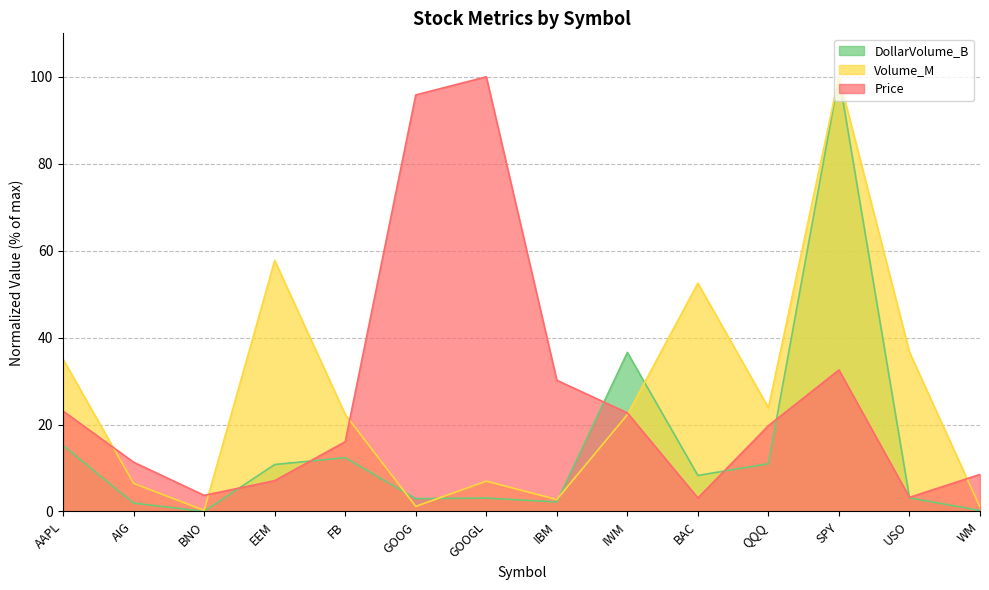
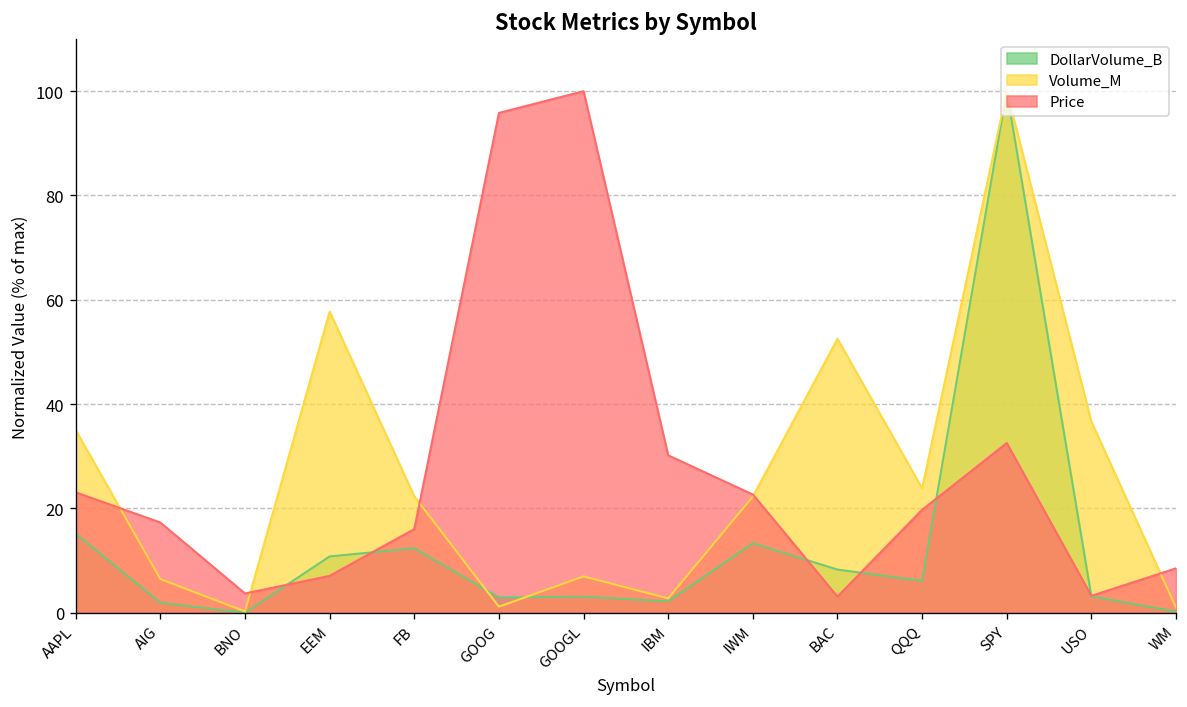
Price, AIG: 11 -> 17
DollarVolume_B, IWM: 37 -> 13
DollarVolume_B, QQQ: 11 -> 6
